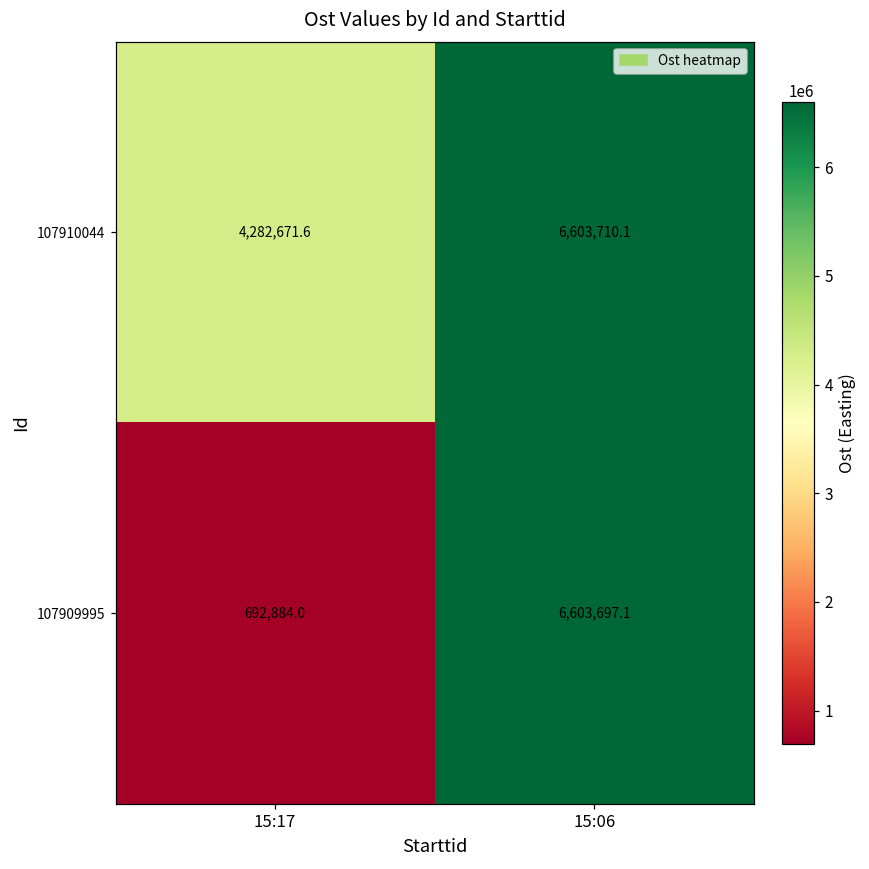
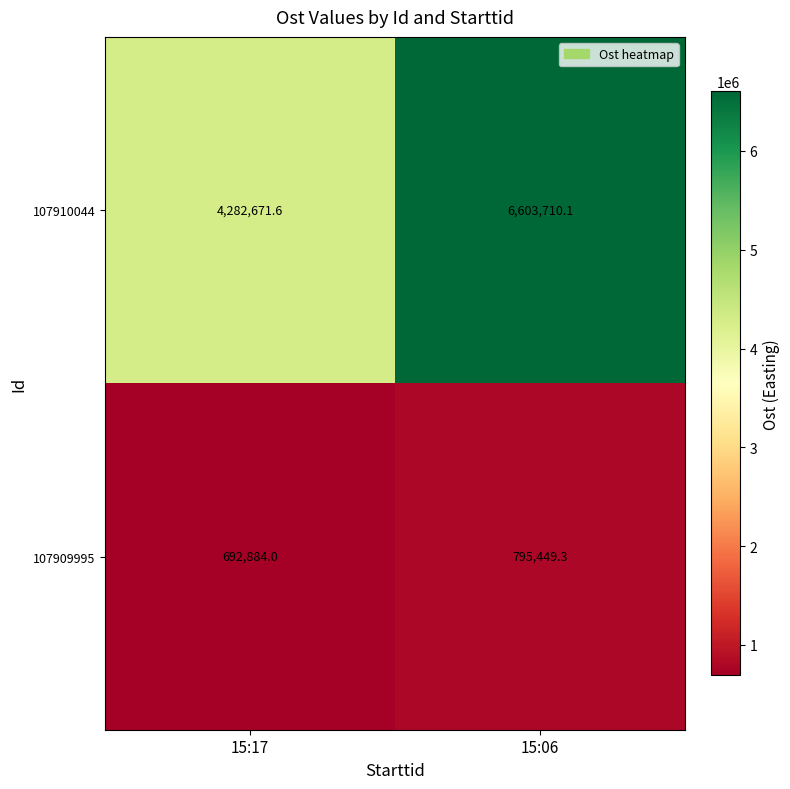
107909995, 15:06: 6,603,697.1 -> 795,449.3
